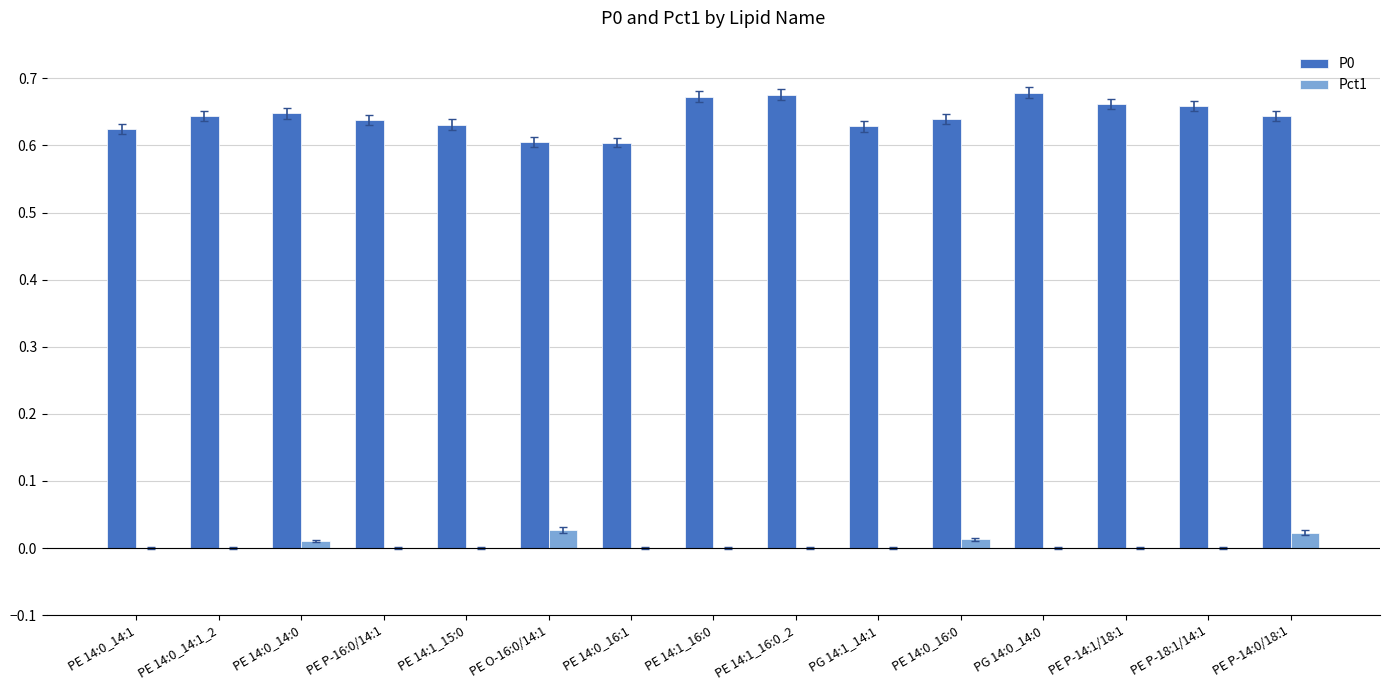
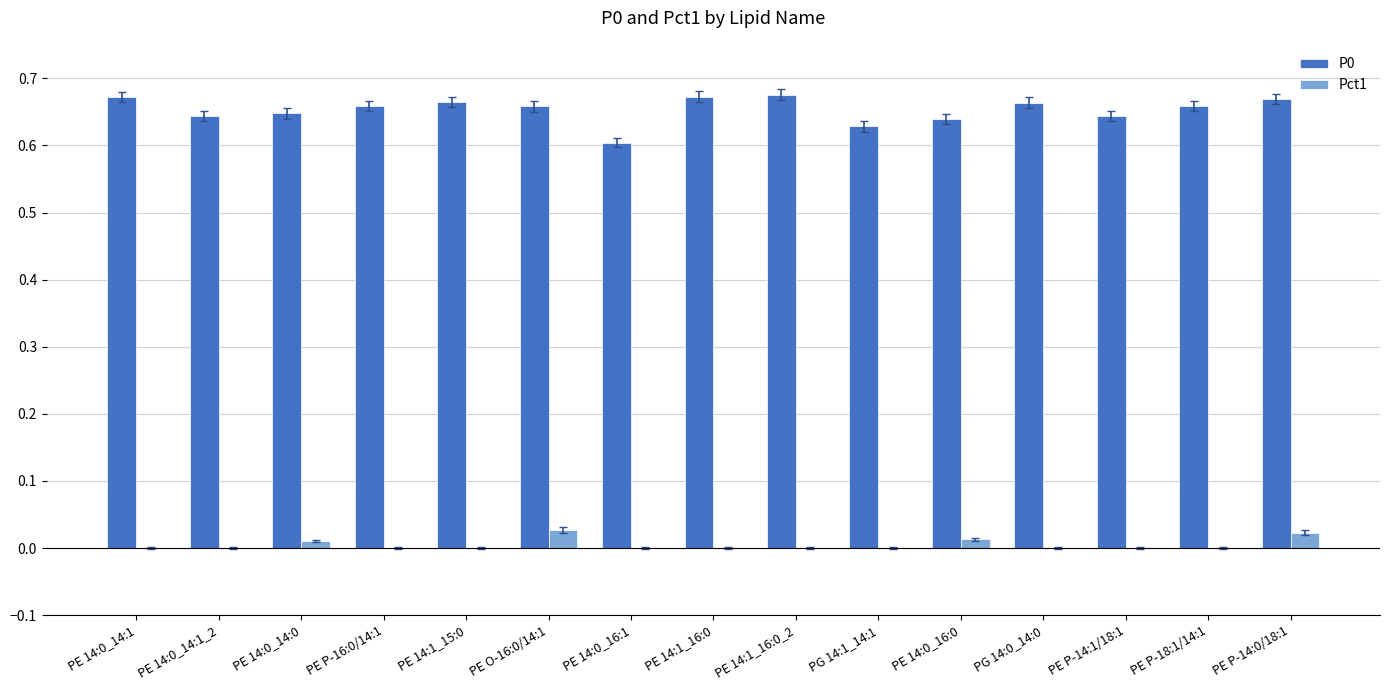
P0, PE 14:0_14:1: 0.62 -> 0.67
P0, PE P-16:0/14:1: 0.64 -> 0.66
P0, PE 14:1_15:0: 0.63 -> 0.66
P0, PE O-16:0/14:1: 0.60 -> 0.66
P0, PG 14:0_14:0: 0.68 -> 0.66
P0, PE P-14:1/18:1: 0.66 -> 0.64
P0, PE P-14:0/18:1: 0.64 -> 0.67
